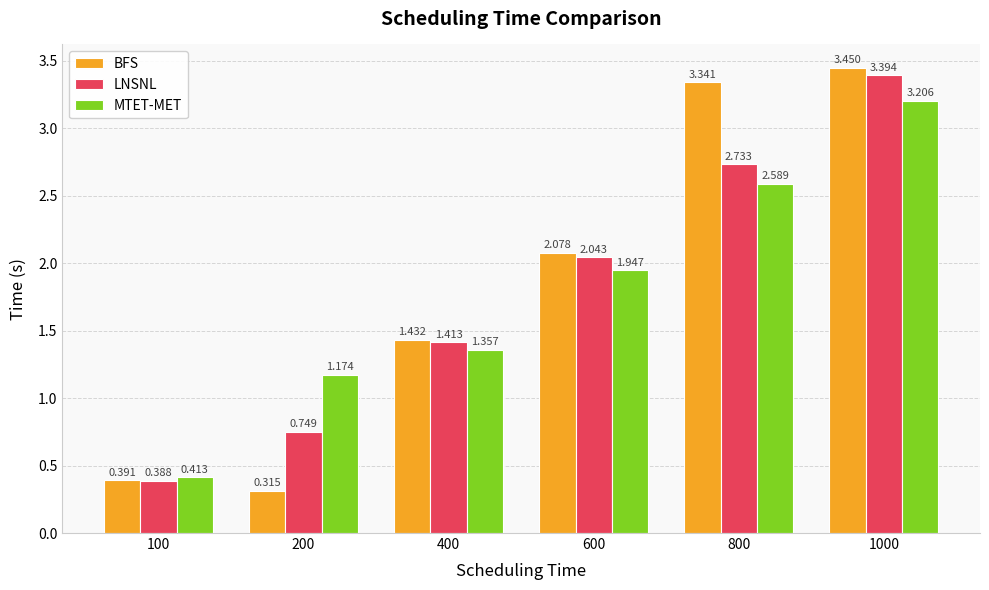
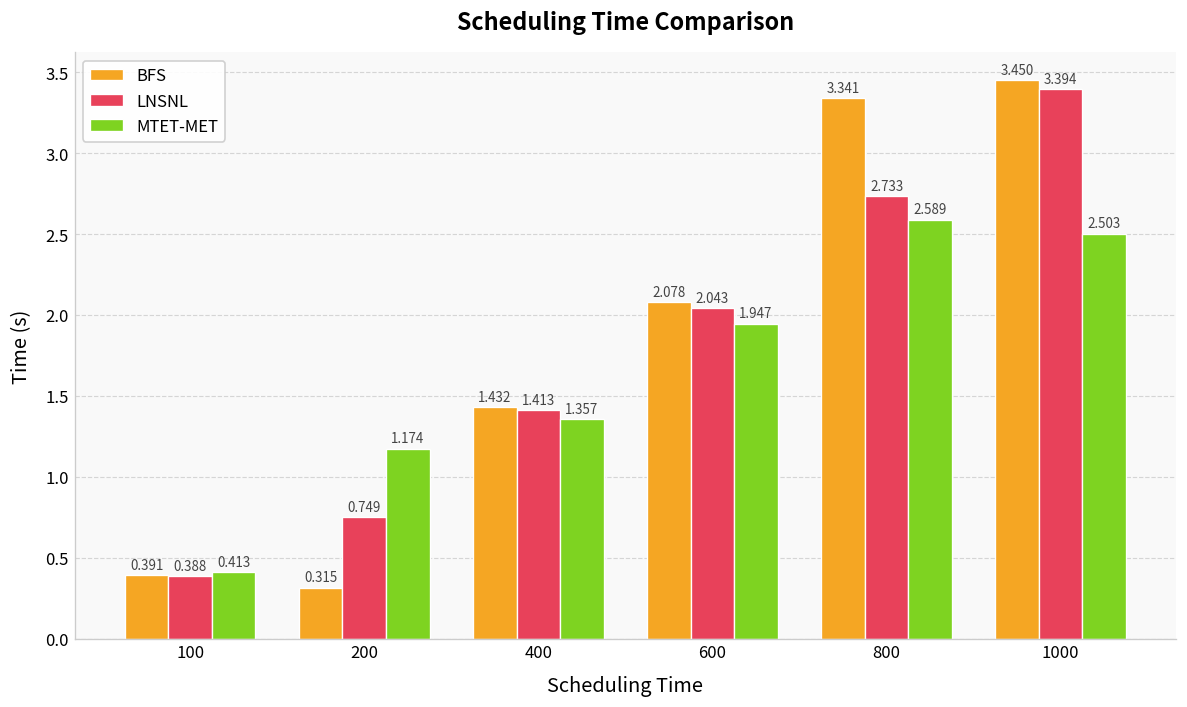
MTET-MET, 1000: 3.206 -> 2.503
